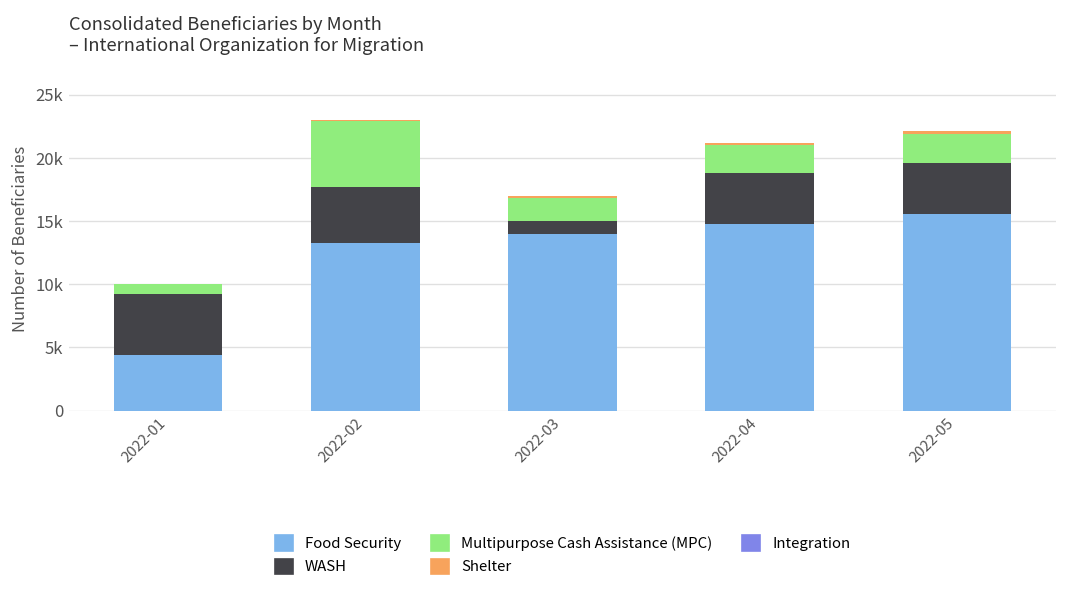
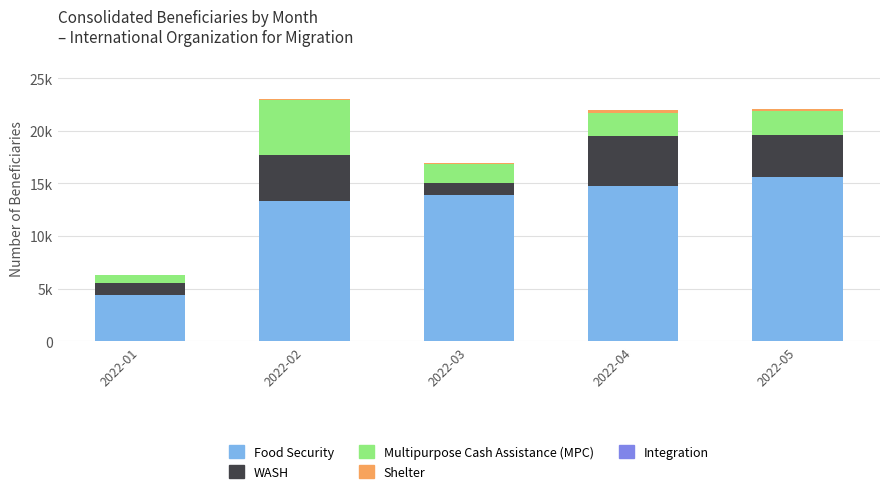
WASH, 2022-01: 4800 -> 1200
WASH, 2022-04: 4000 -> 4800
